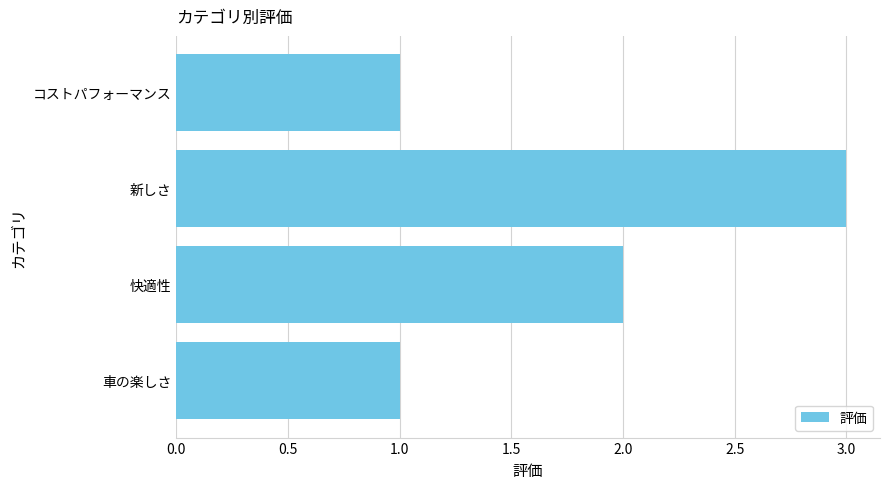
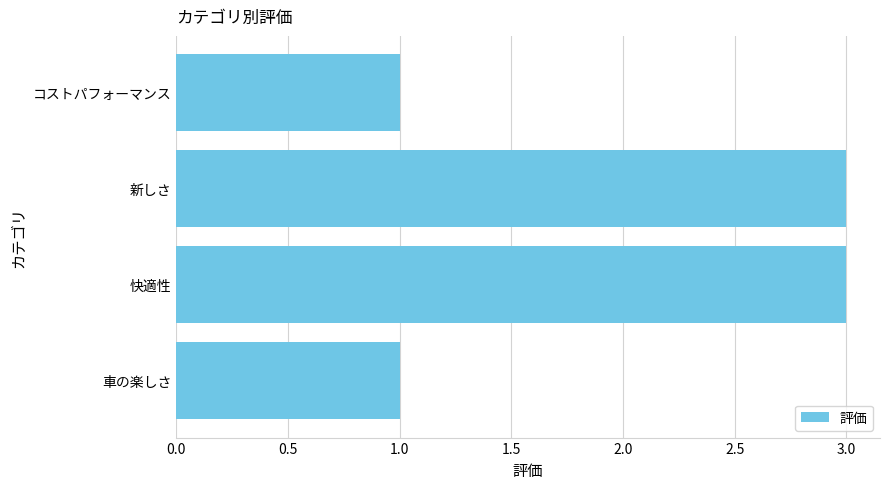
快適性: 2 -> 3
